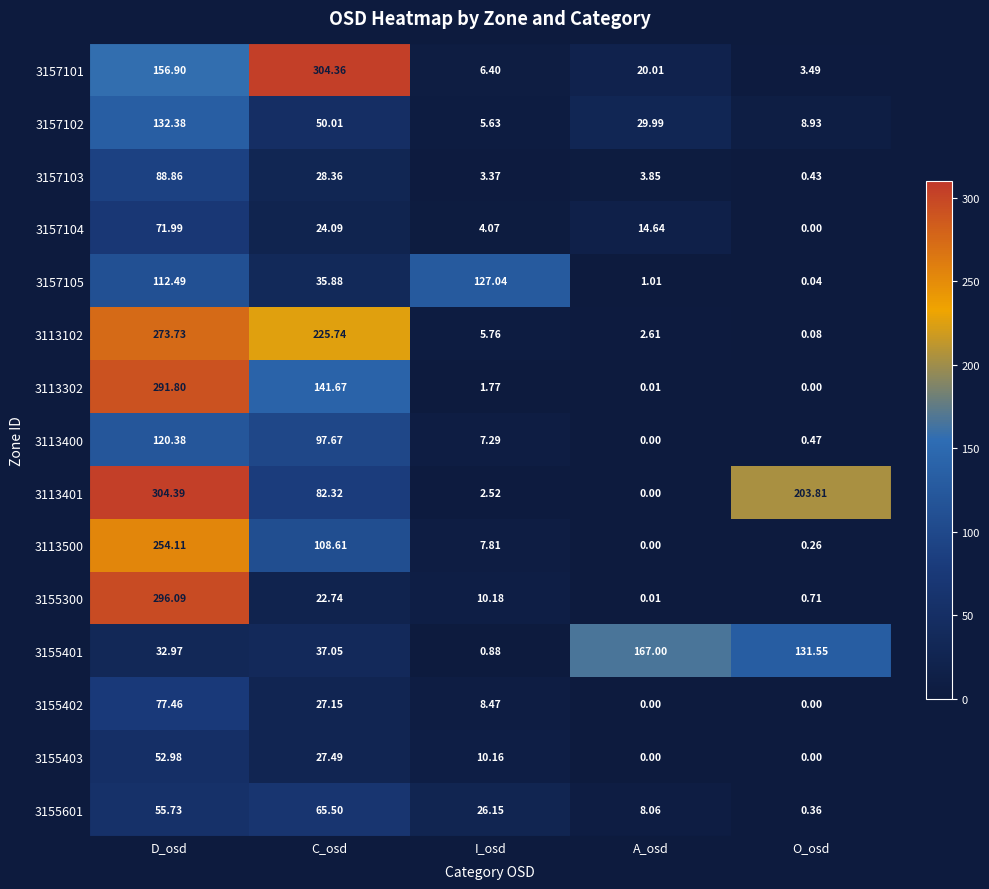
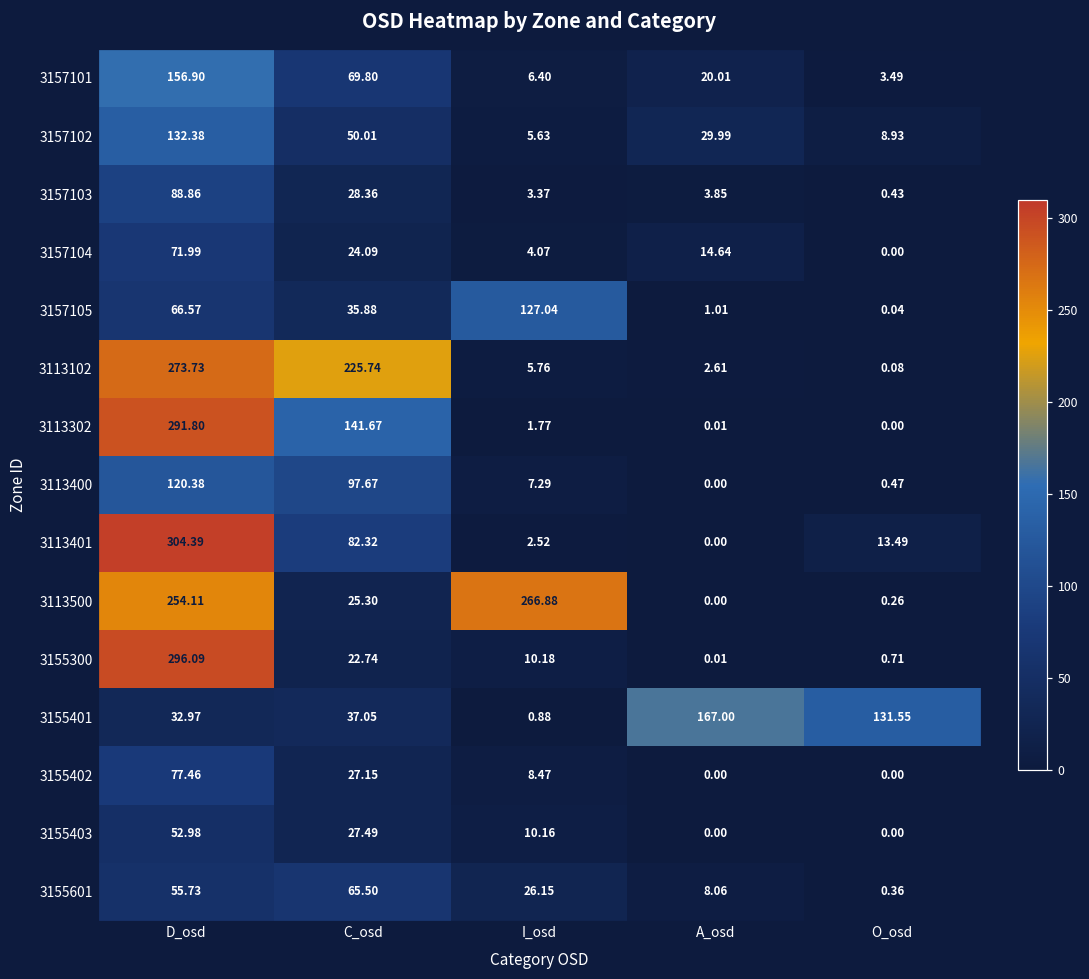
3157101, C_osd: 304.36 -> 69.80
3157105, D_osd: 112.49 -> 66.57
3113401, O_osd: 203.81 -> 13.49
3113500, C_osd: 108.61 -> 25.30
3113500, I_osd: 7.81 -> 266.88
